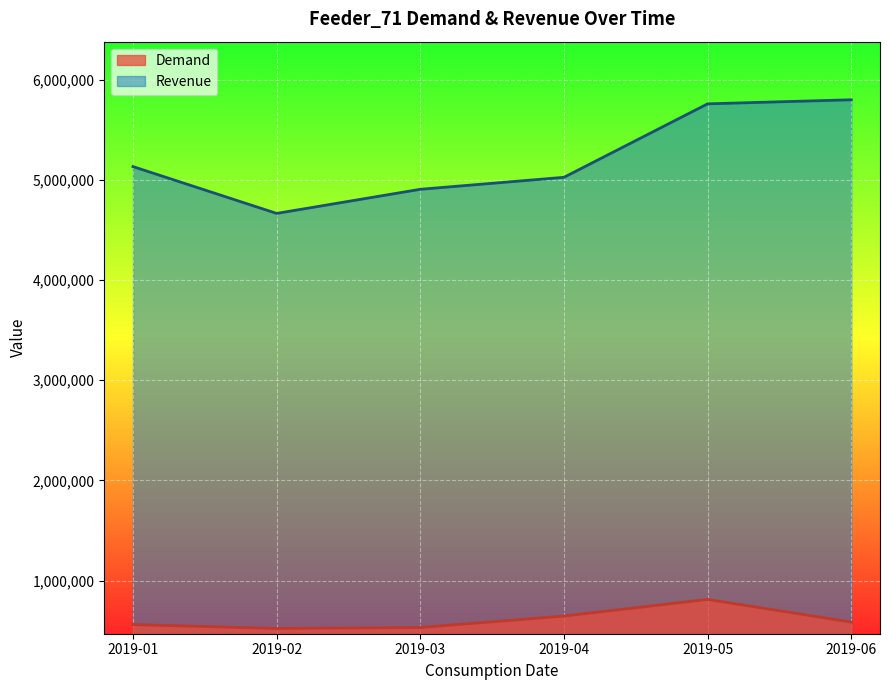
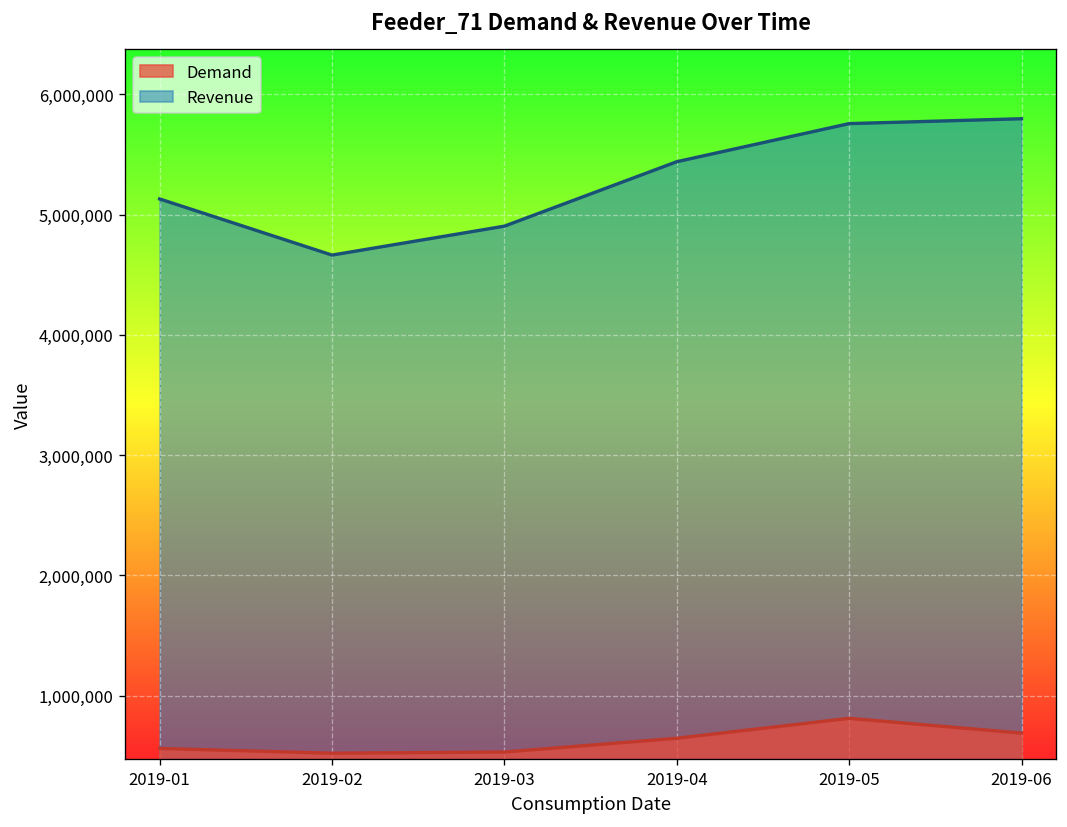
Revenue, 2019-04: 5,020,000 -> 5,440,000
Demand, 2019-06: 590,000 -> 690,000
